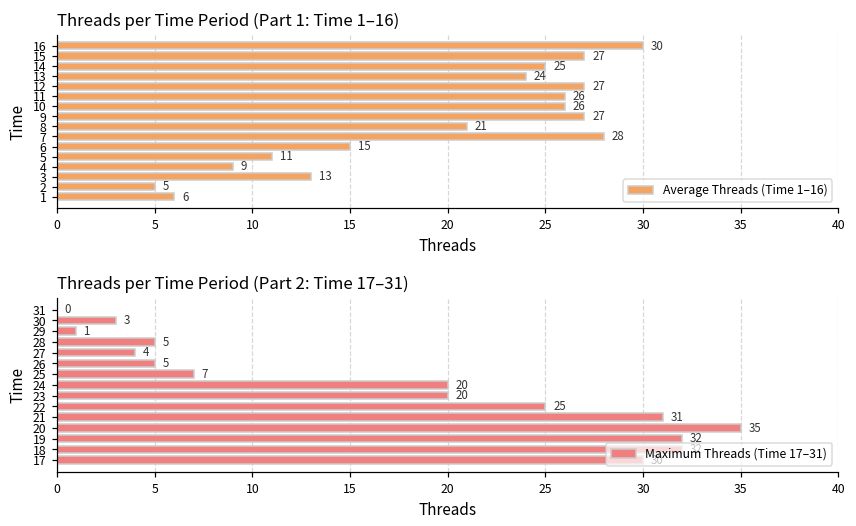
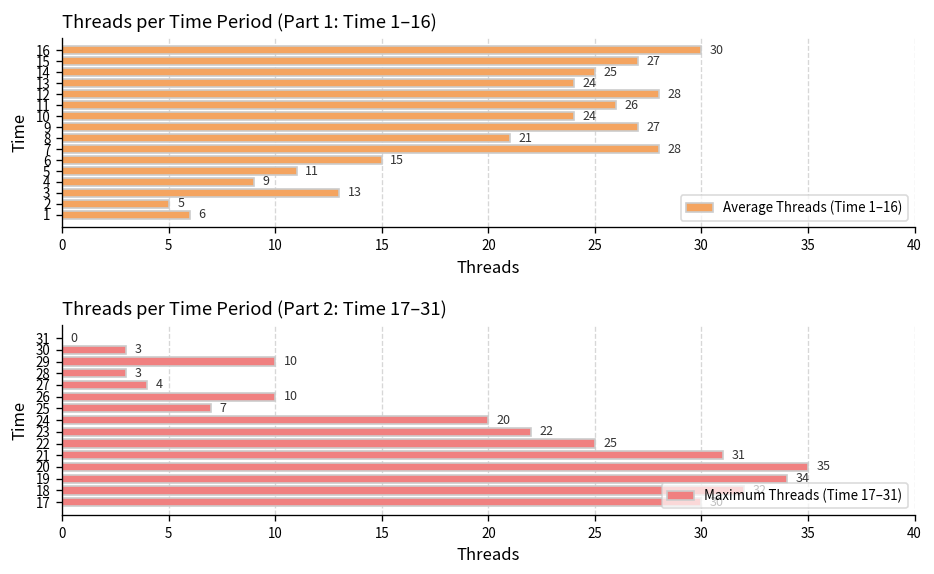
Threads per Time Period (Part 1: Time 1–16), 12: 27 -> 28
Threads per Time Period (Part 1: Time 1–16), 10: 26 -> 24
Threads per Time Period (Part 2: Time 17–31), 29: 1 -> 10
Threads per Time Period (Part 2: Time 17–31), 28: 5 -> 3
Threads per Time Period (Part 2: Time 17–31), 26: 5 -> 10
Threads per Time Period (Part 2: Time 17–31), 23: 20 -> 22
Threads per Time Period (Part 2: Time 17–31), 19: 32 -> 34
